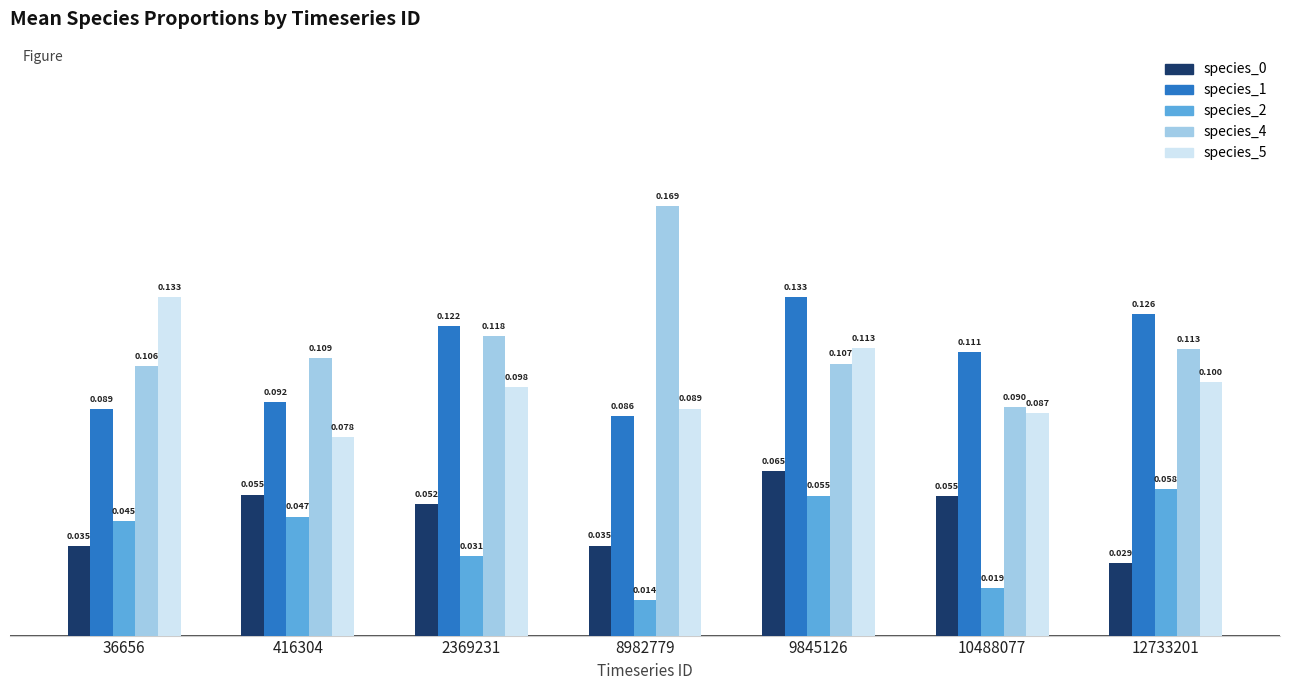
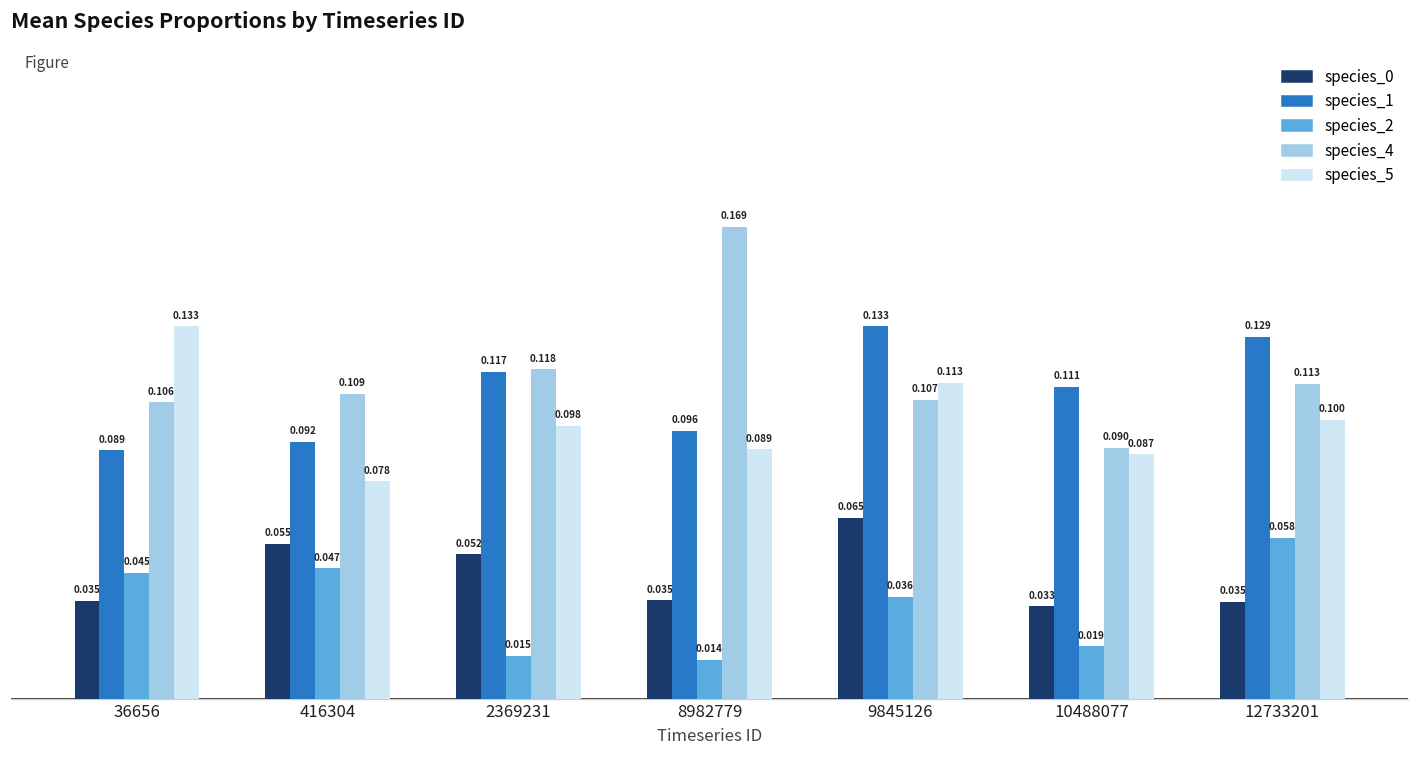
species_1, 2369231: 0.122 -> 0.117
species_2, 2369231: 0.031 -> 0.015
species_1, 8982779: 0.086 -> 0.096
species_2, 9845126: 0.055 -> 0.036
species_0, 10488077: 0.055 -> 0.033
species_0, 12733201: 0.029 -> 0.035
species_1, 12733201: 0.126 -> 0.129
